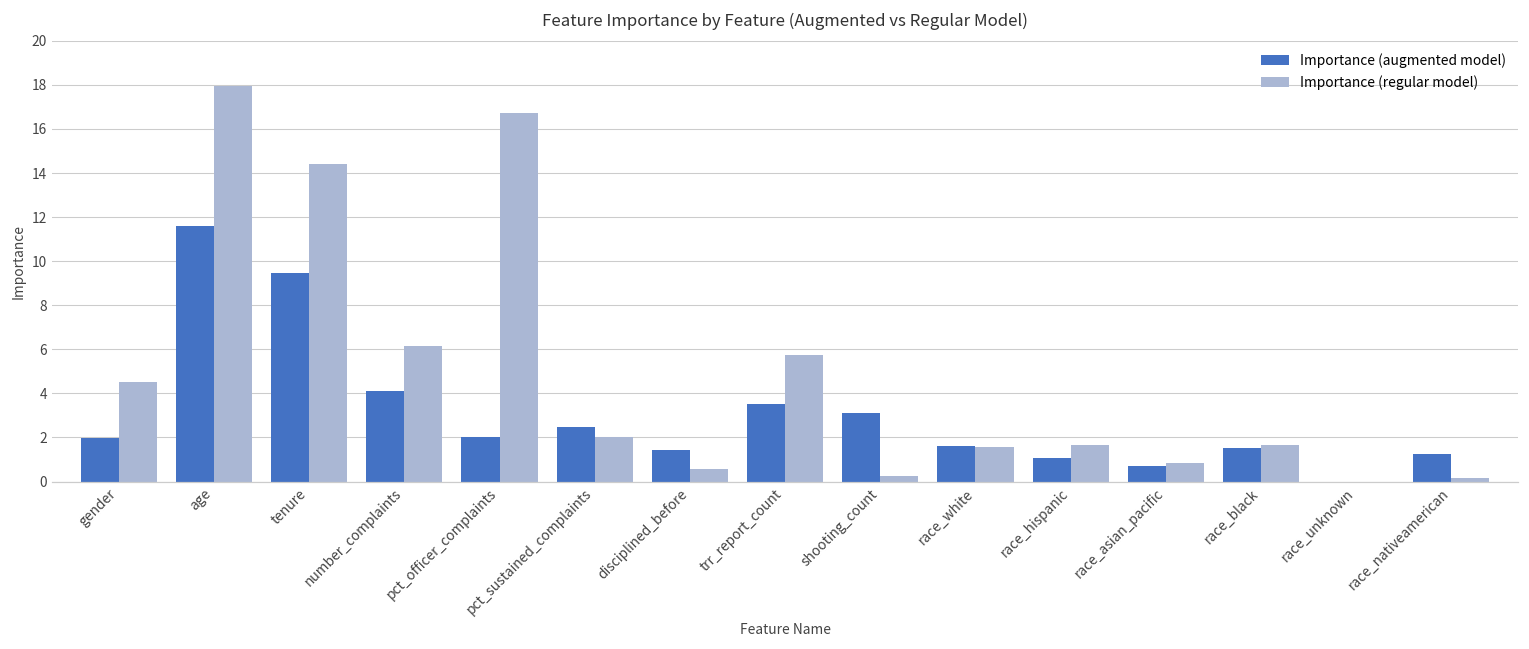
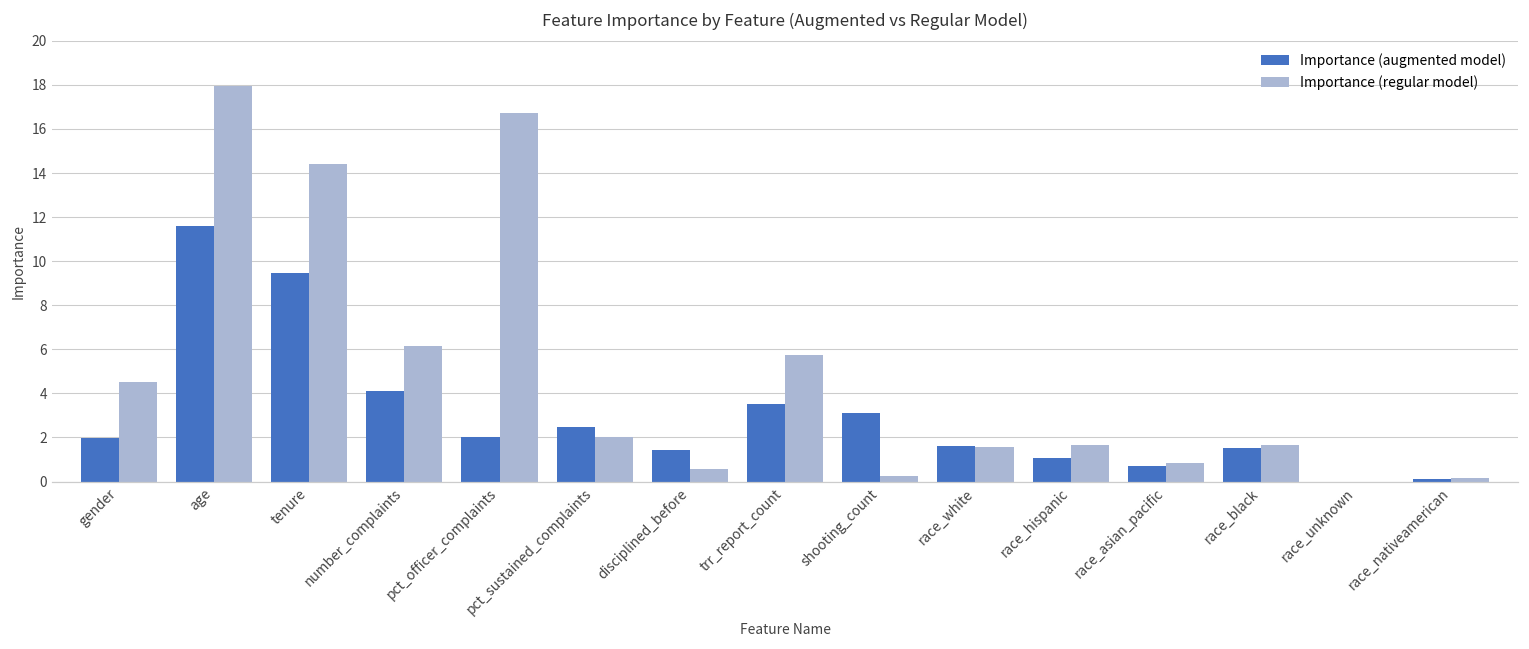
Importance (augmented model), race_nativeamerican: 1.2 -> 0.1
